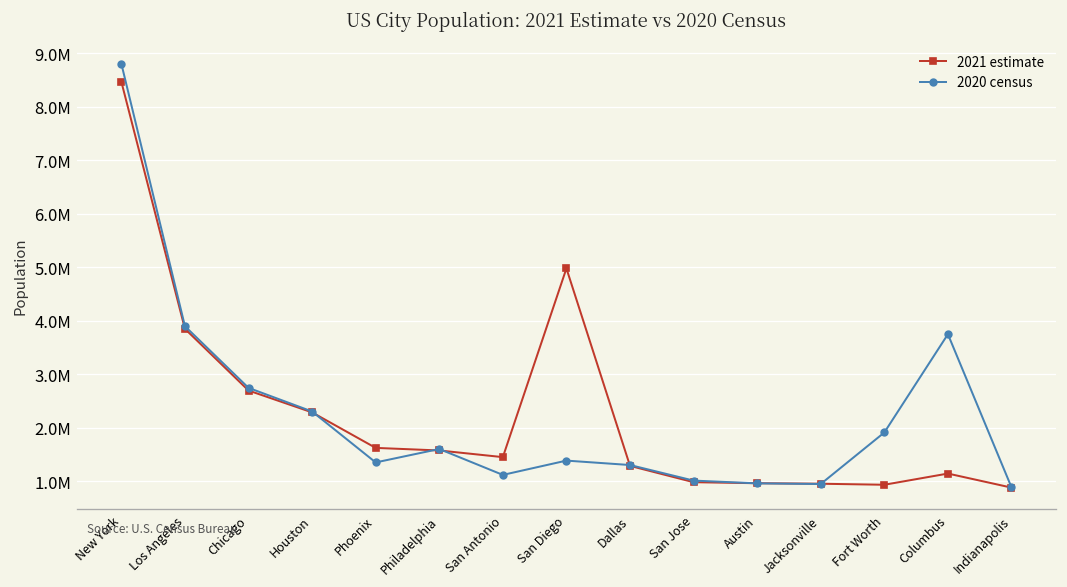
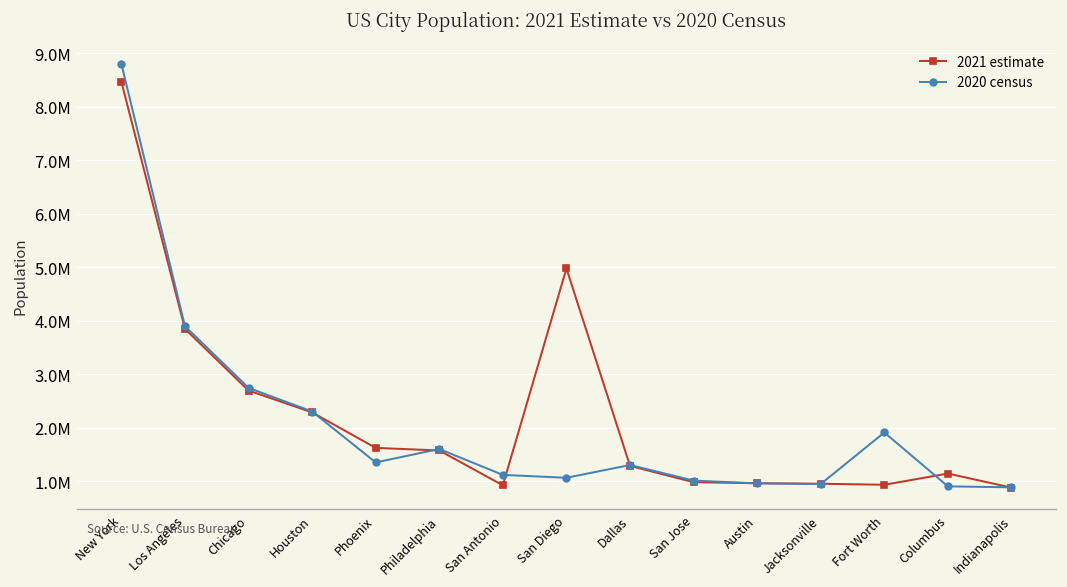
2021 estimate, San Antonio: 1500000 -> 900000
2020 census, San Diego: 1400000 -> 1100000
2020 census, Columbus: 3700000 -> 900000
